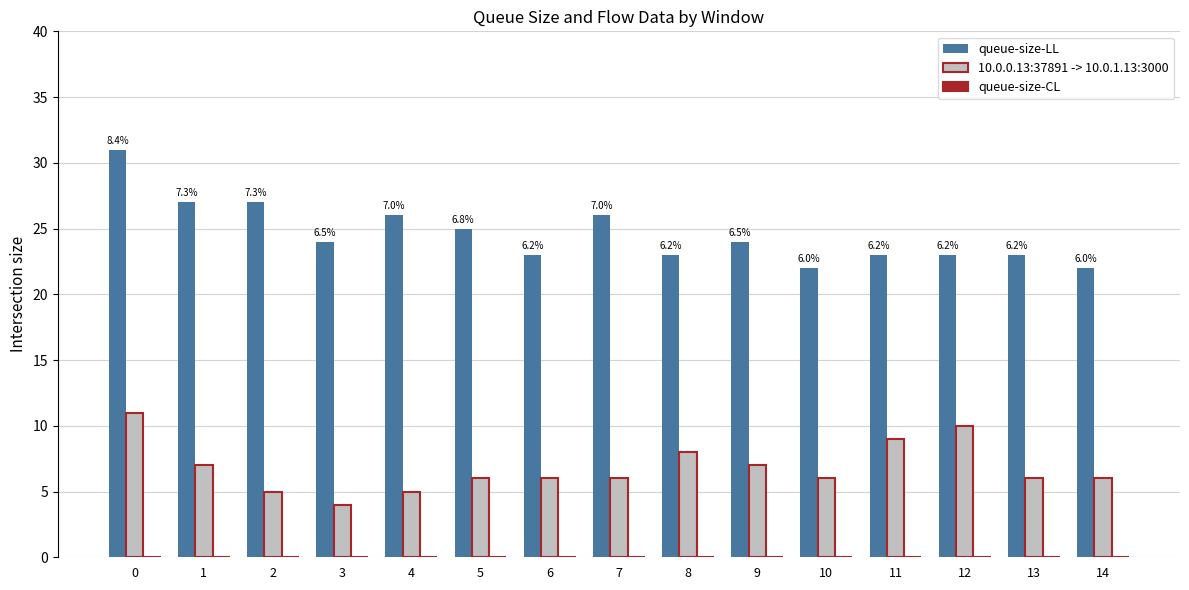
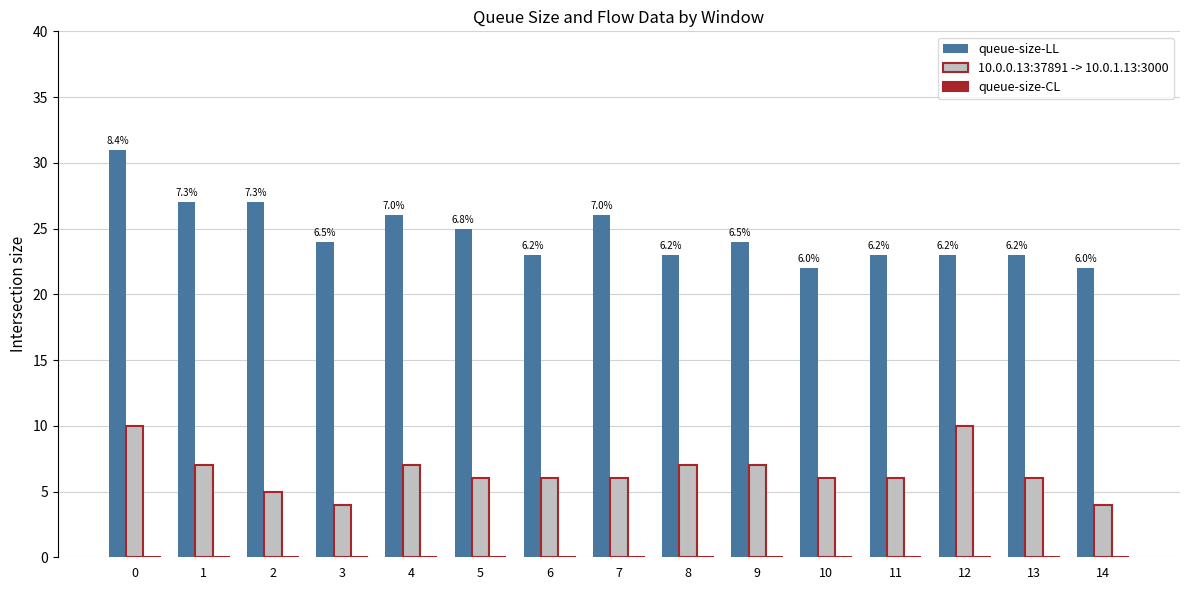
10.0.0.13:37891 -> 10.0.1.13:3000, 0: 11 -> 10
10.0.0.13:37891 -> 10.0.1.13:3000, 4: 5 -> 7
10.0.0.13:37891 -> 10.0.1.13:3000, 8: 8 -> 7
10.0.0.13:37891 -> 10.0.1.13:3000, 11: 9 -> 6
10.0.0.13:37891 -> 10.0.1.13:3000, 14: 6 -> 4
